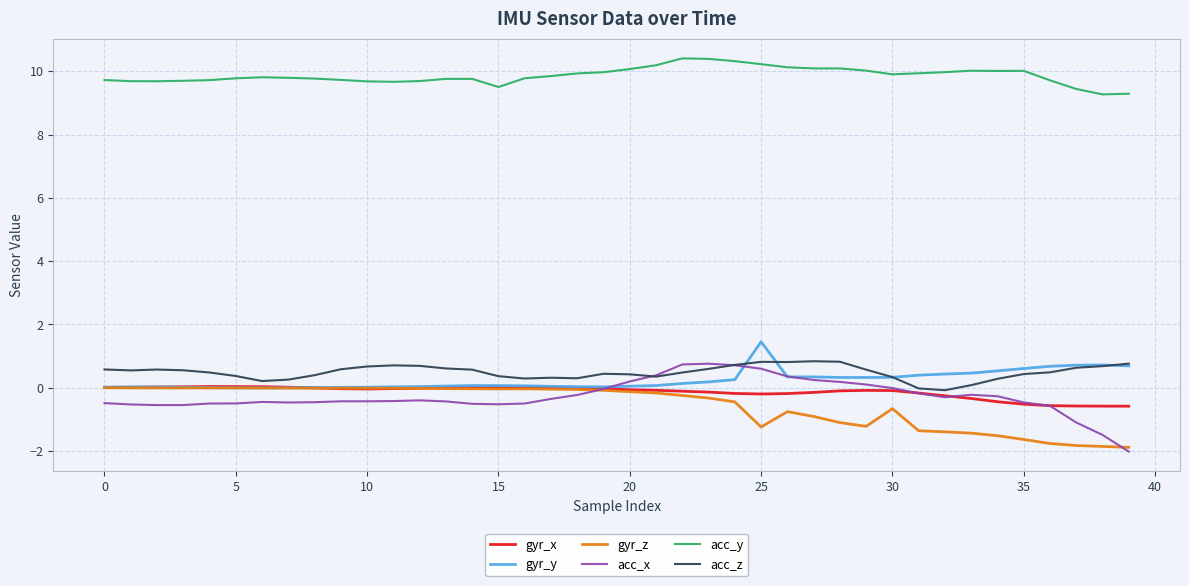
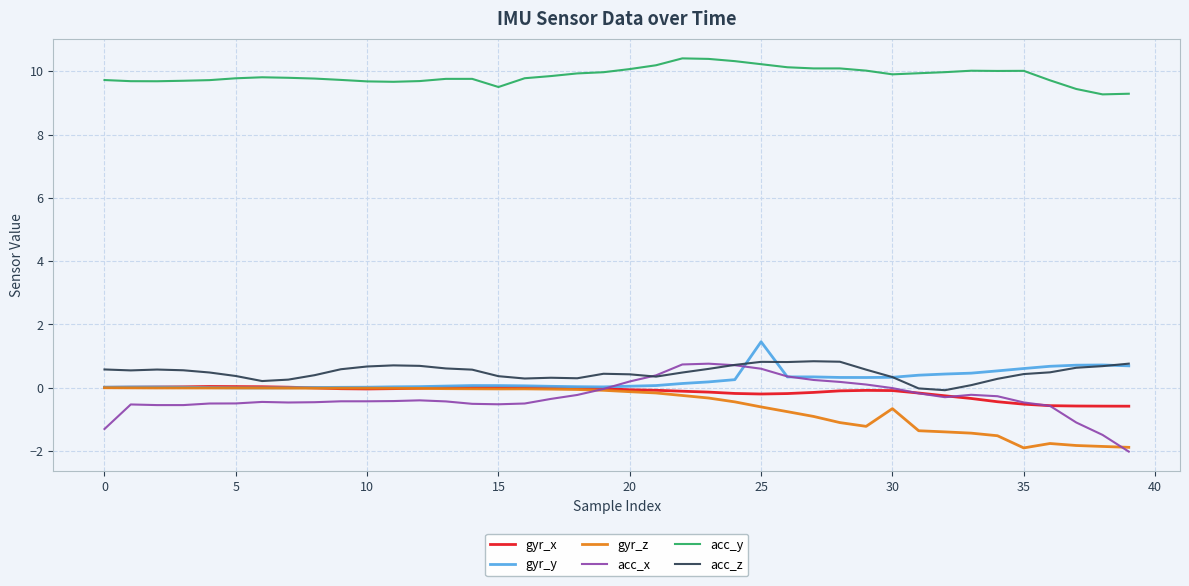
acc_x, 0: -0.5 -> -1.3
gyr_z, 25: -1.2 -> -0.6
gyr_z, 35: -1.6 -> -1.9
